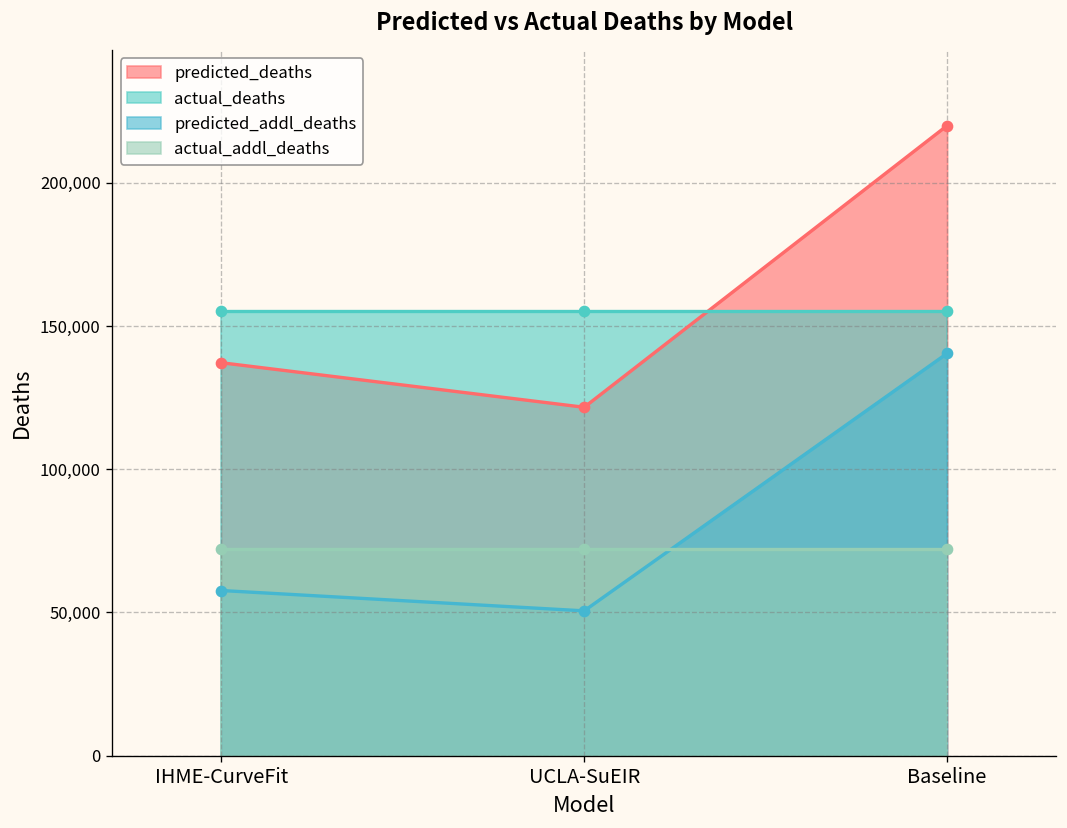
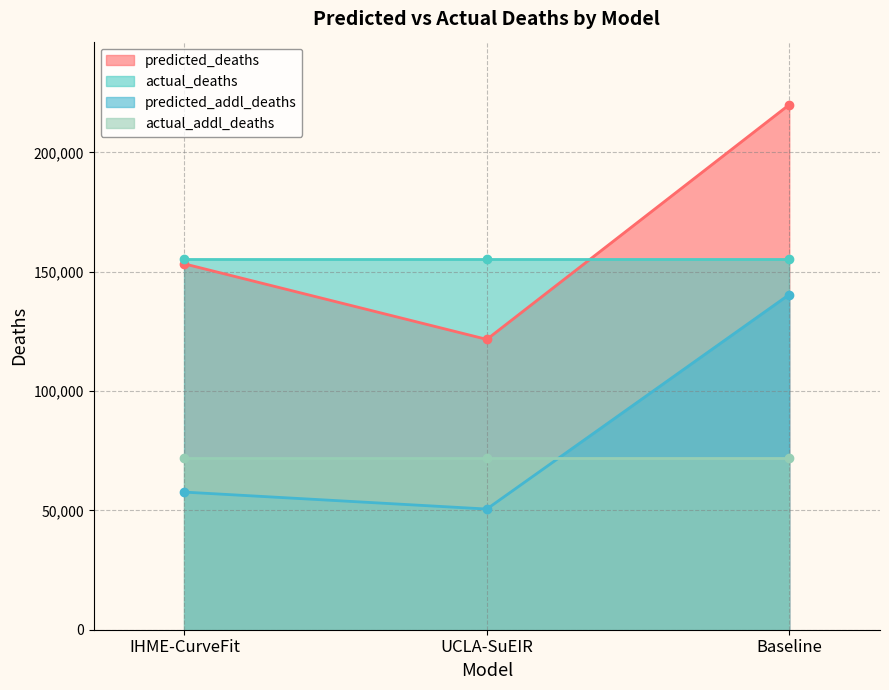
predicted_deaths, IHME-CurveFit: 137,000 -> 153,000
